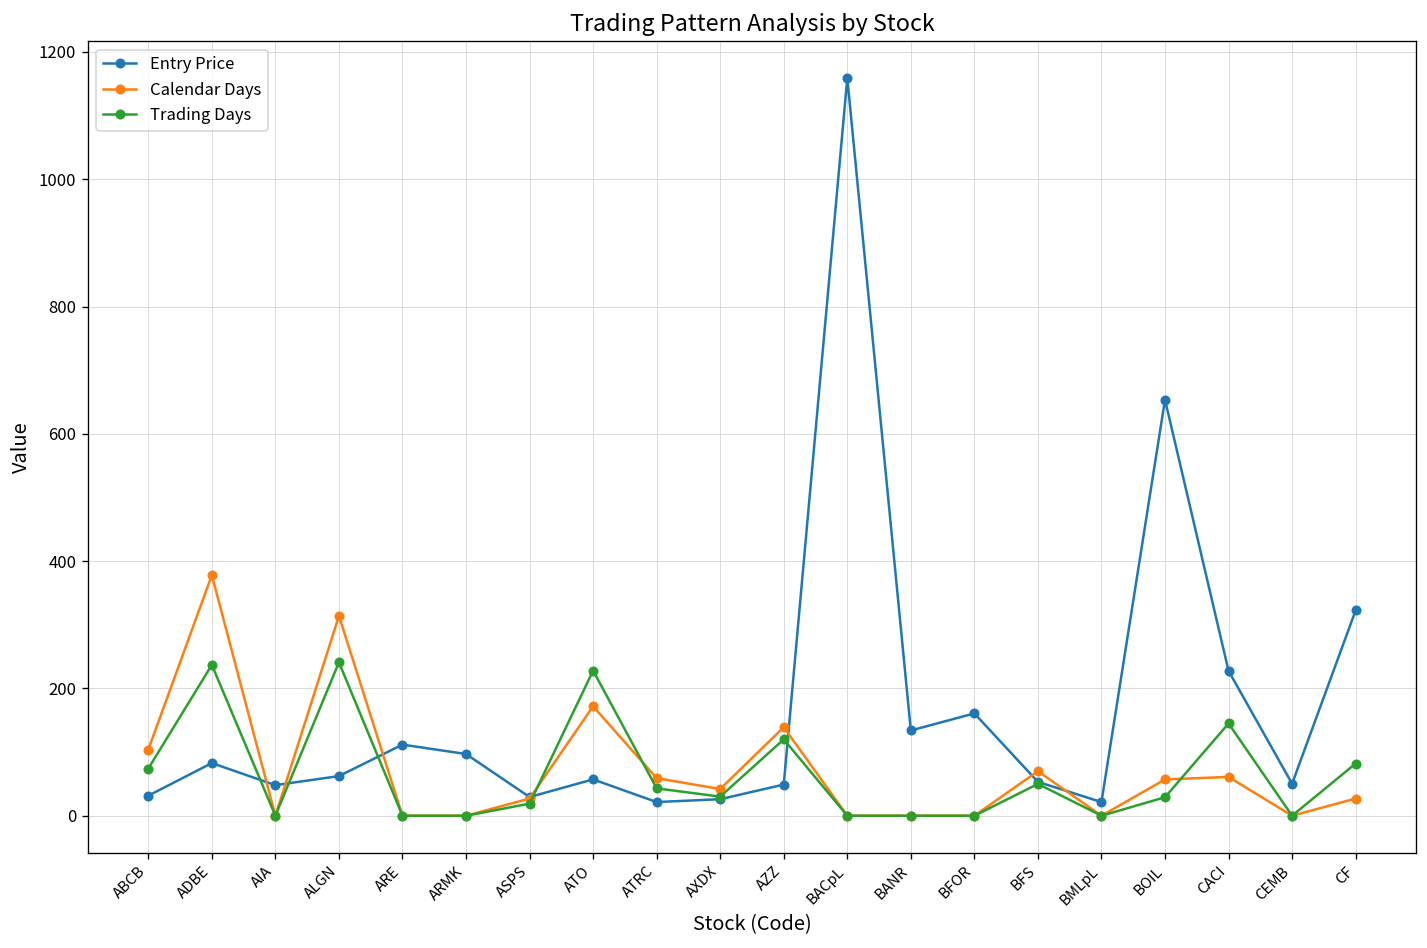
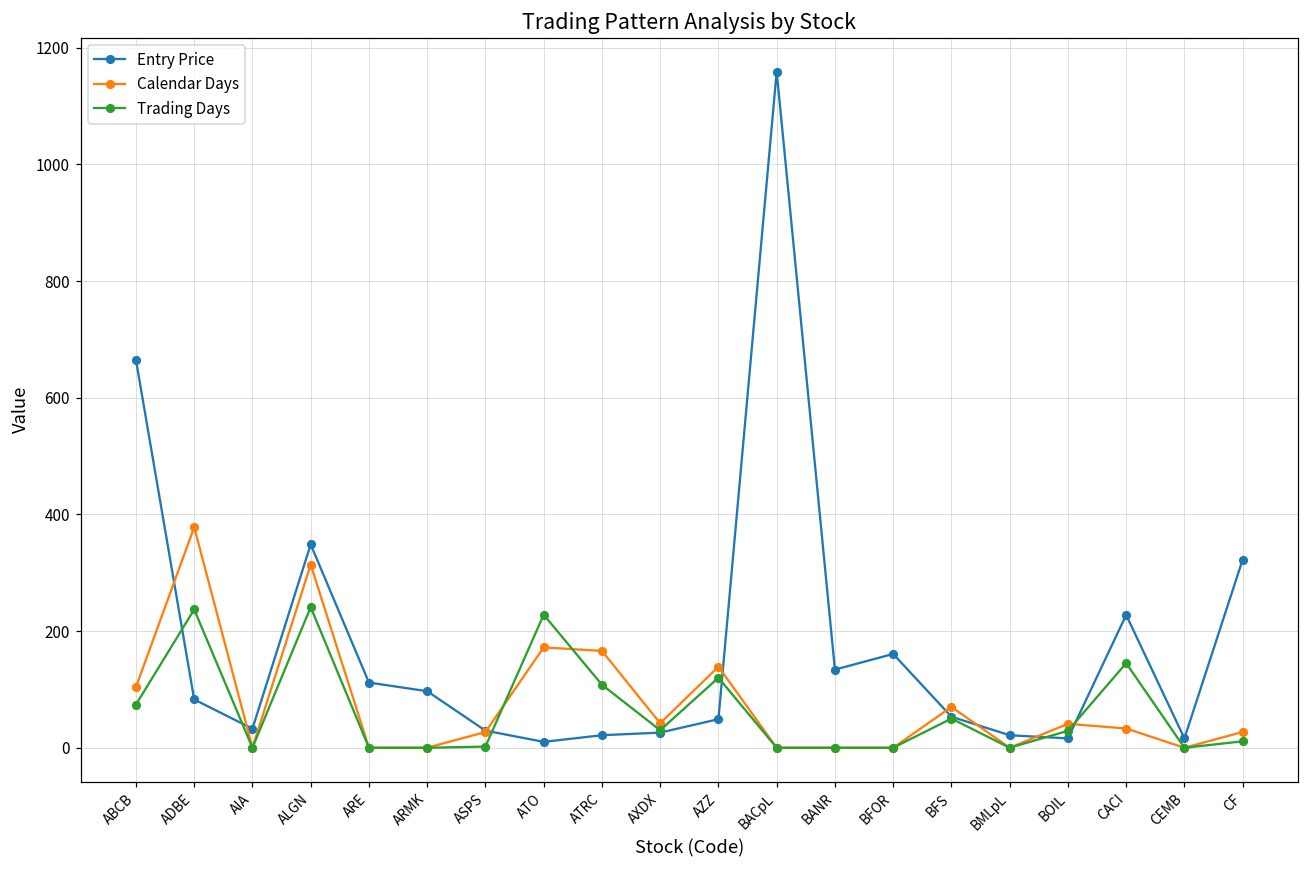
Entry Price, ABCB: 30 -> 660
Entry Price, AIA: 50 -> 30
Entry Price, ALGN: 60 -> 350
Trading Days, ASPS: 20 -> 0
Entry Price, ATO: 60 -> 10
Calendar Days, ATRC: 60 -> 170
Trading Days, ATRC: 40 -> 110
Entry Price, BOIL: 650 -> 20
Calendar Days, BOIL: 60 -> 40
Calendar Days, CACI: 60 -> 30
Entry Price, CEMB: 50 -> 20
Trading Days, CF: 80 -> 10
